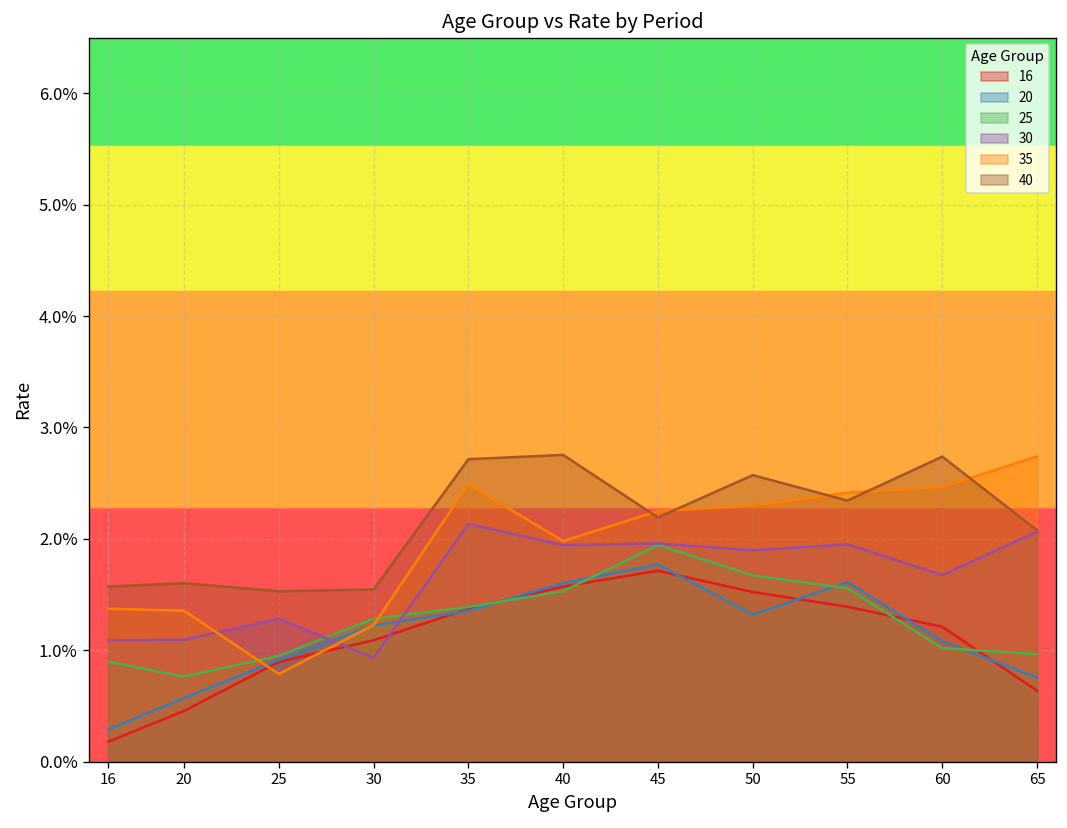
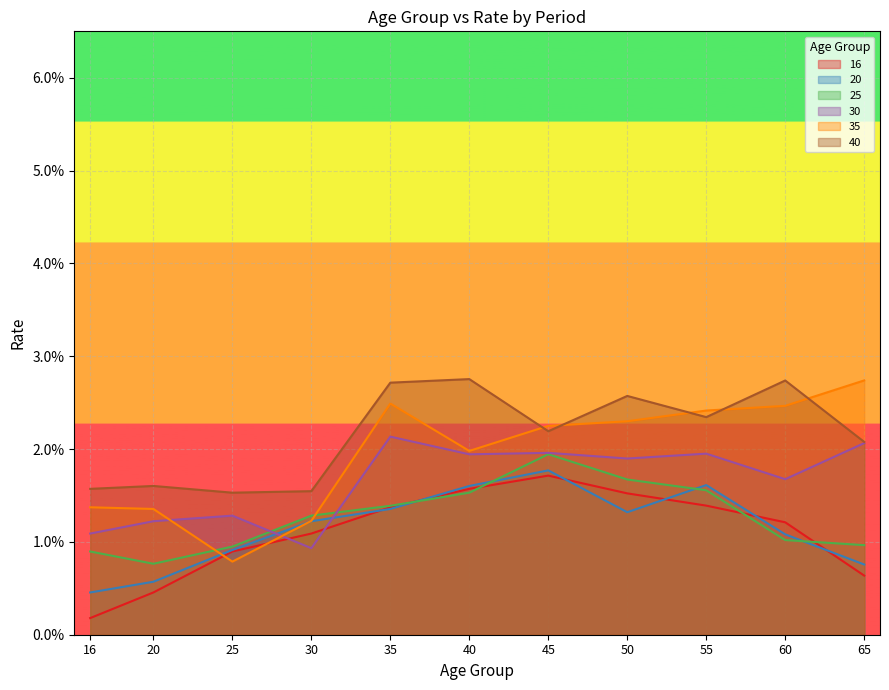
20, 16: 0.3% -> 0.5%
30, 20: 1.1% -> 1.2%
